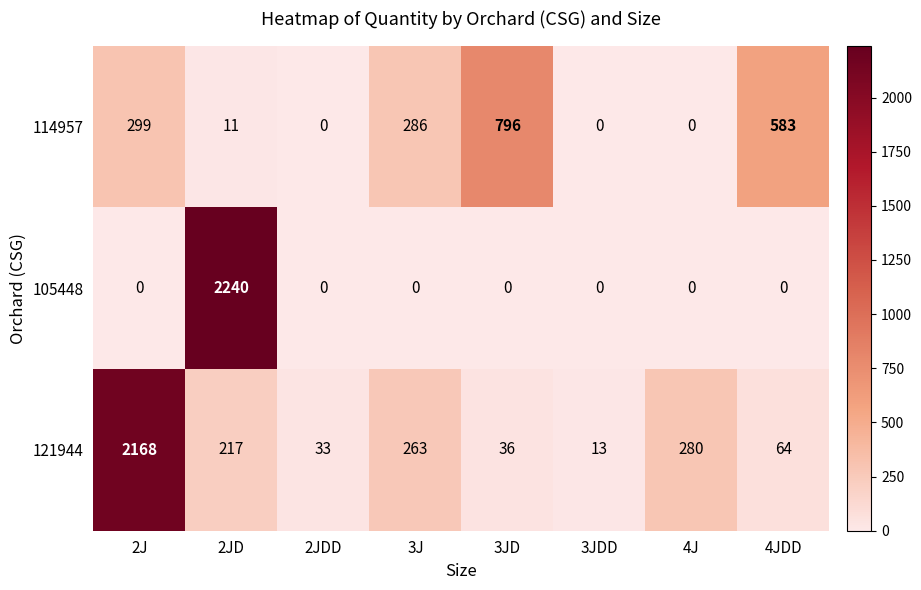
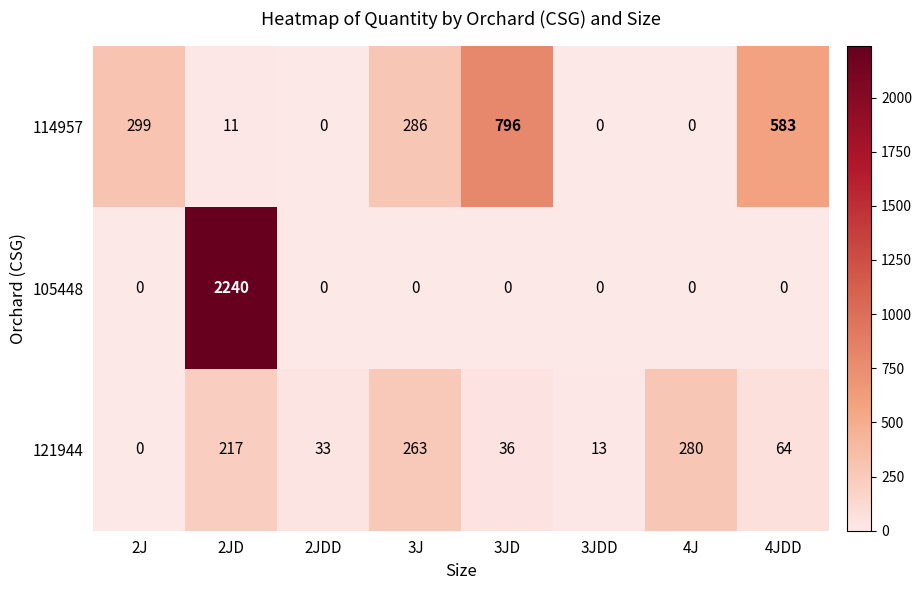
121944, 2J: 2168 -> 0
